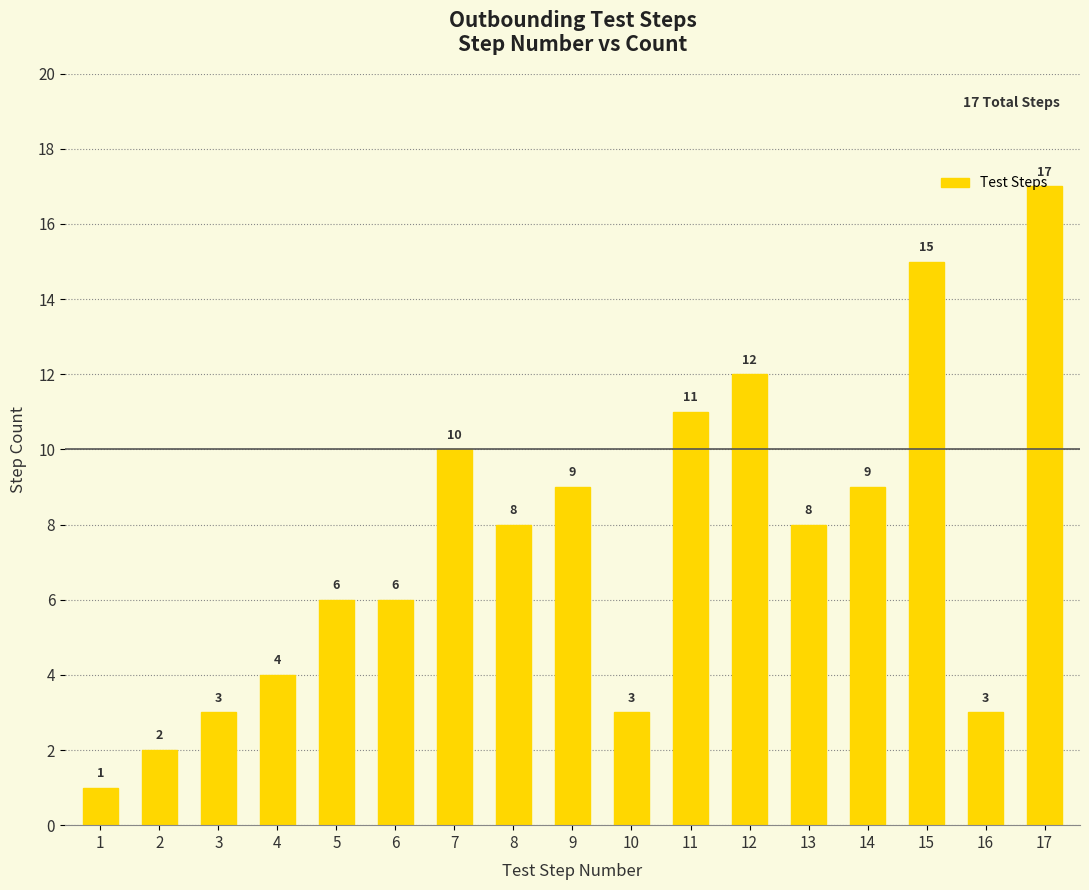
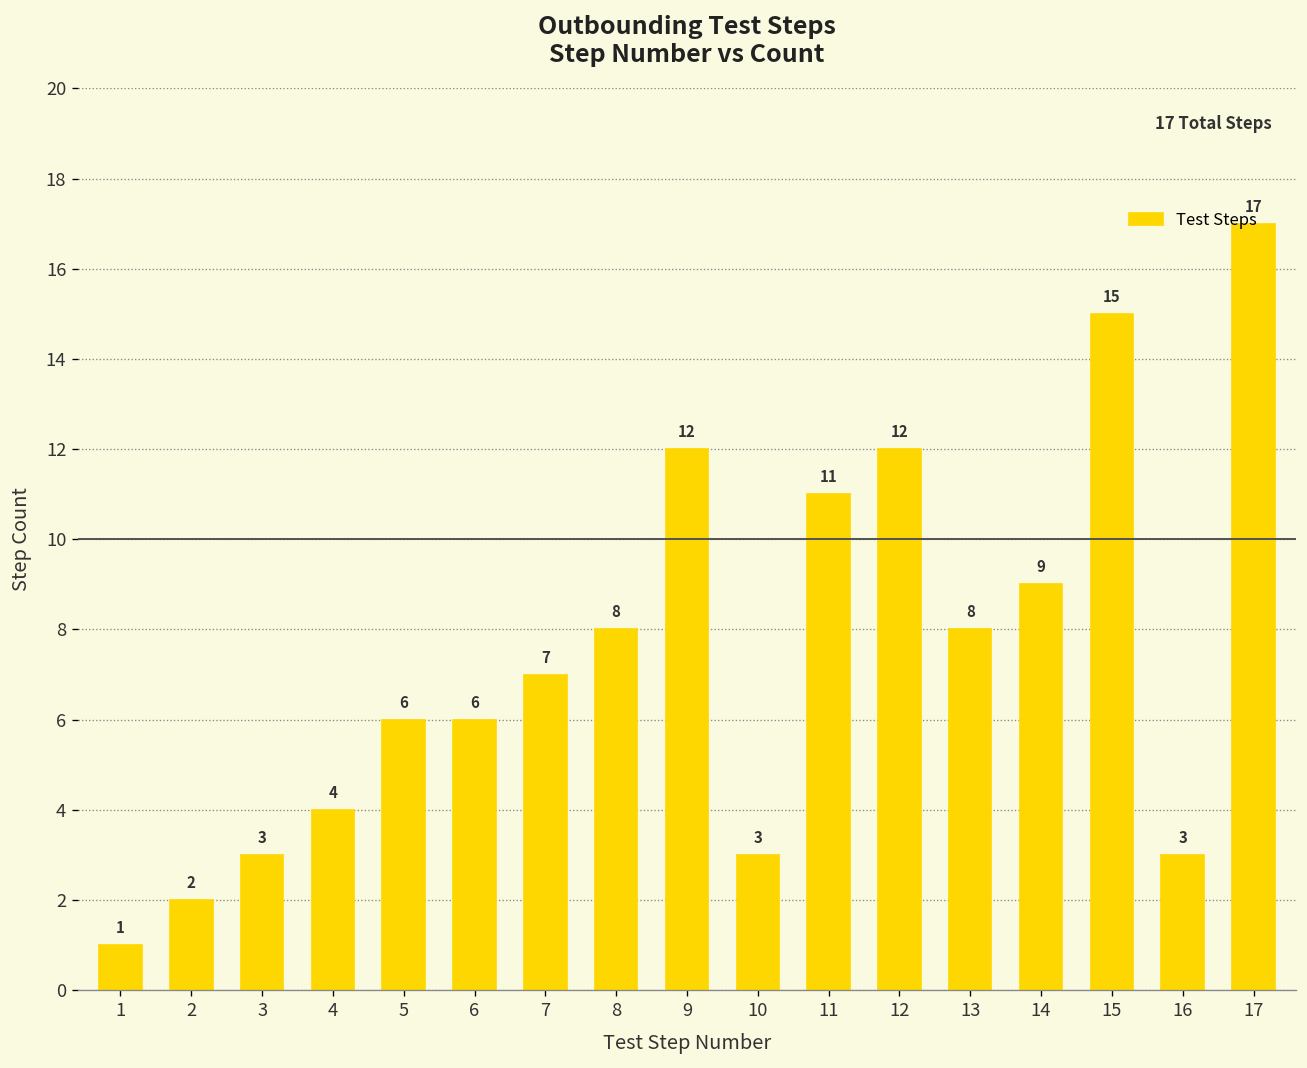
7: 10 -> 7
9: 9 -> 12
